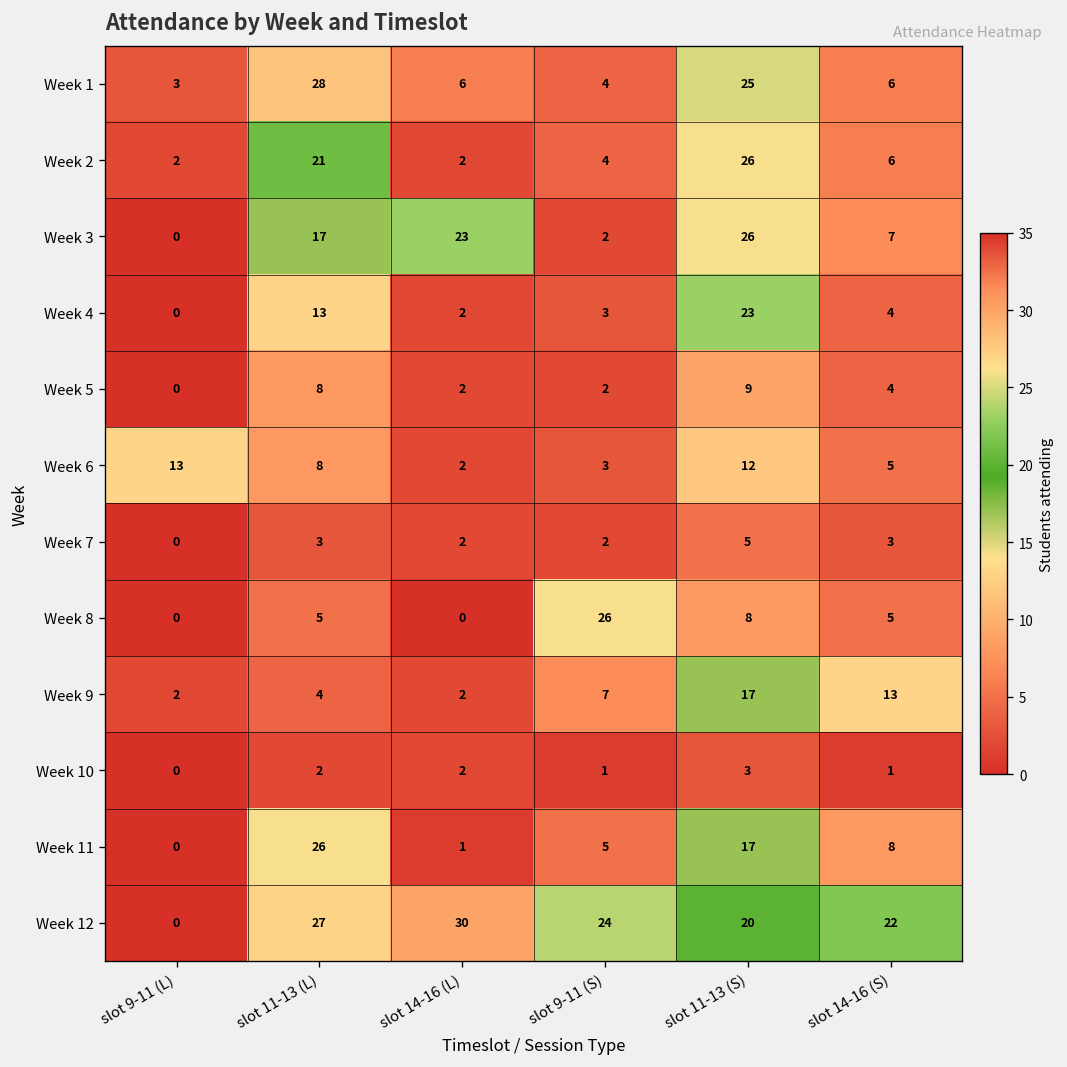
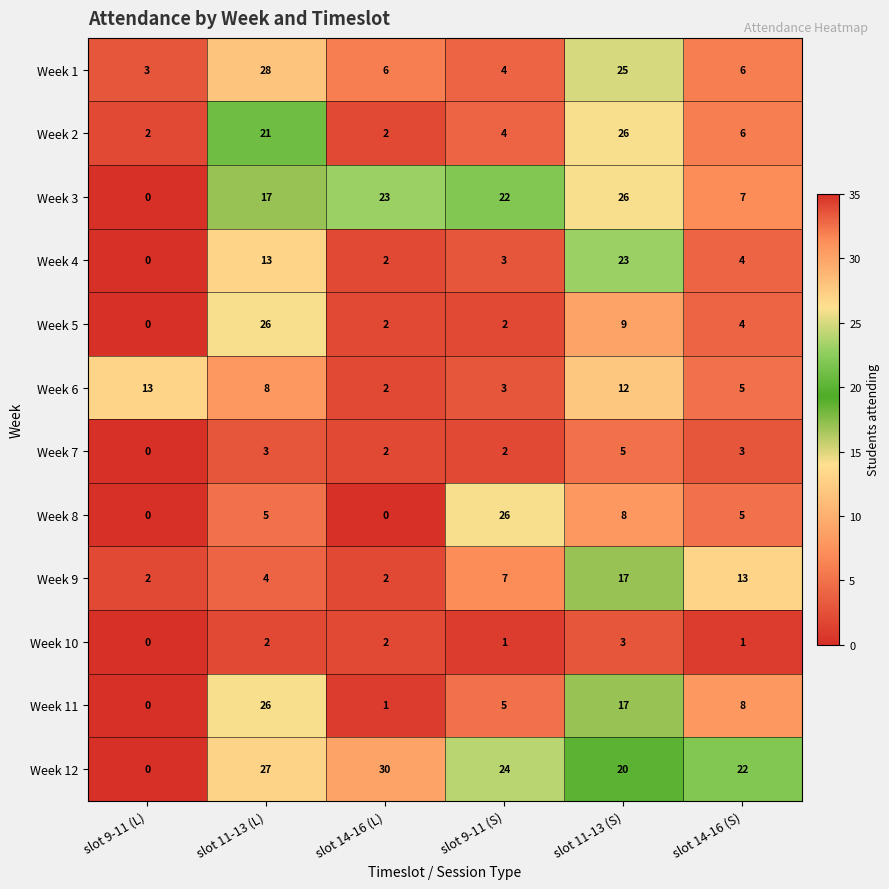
Week 3, slot 9-11 (S): 2 -> 22
Week 5, slot 11-13 (L): 8 -> 26
